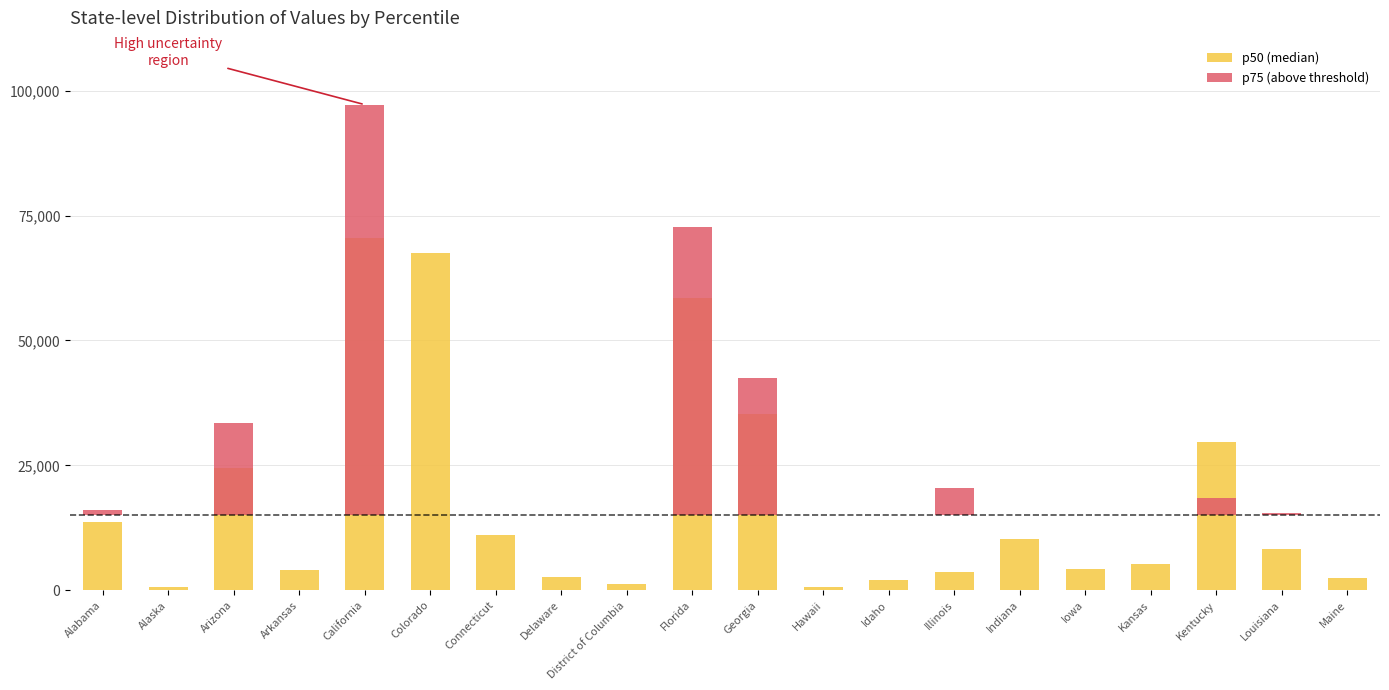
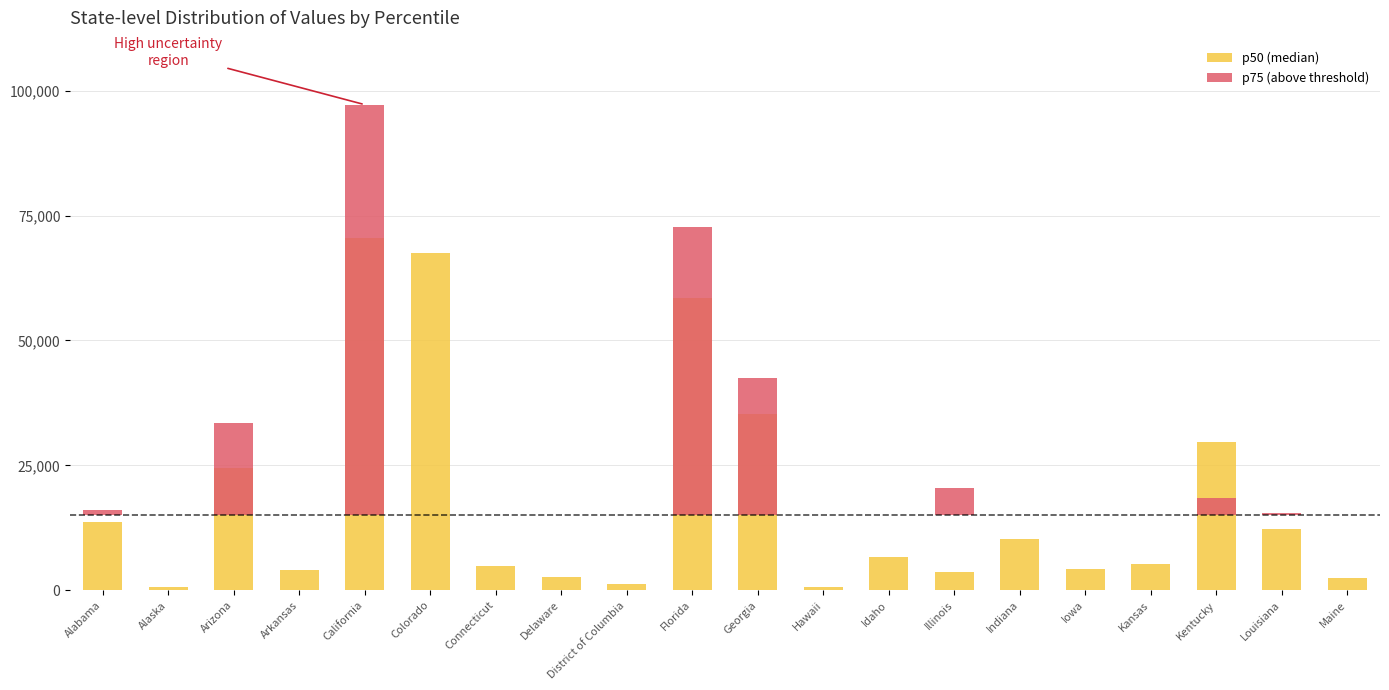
p50 (median), Connecticut: 11,000 -> 5,000
p50 (median), Idaho: 2,000 -> 7,000
p50 (median), Louisiana: 8,000 -> 12,000
